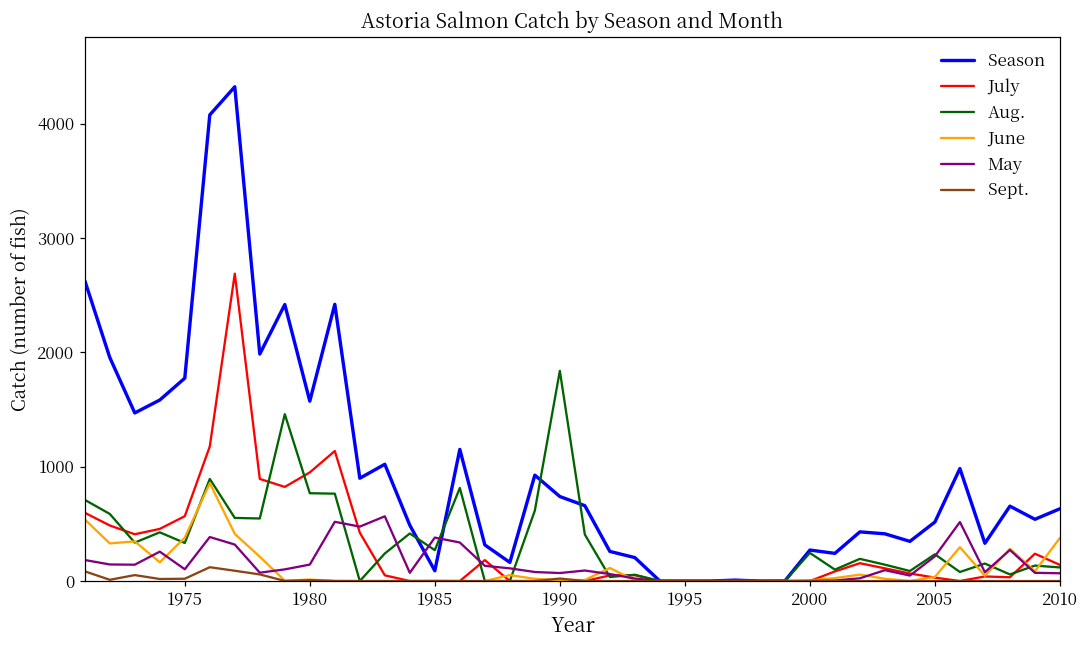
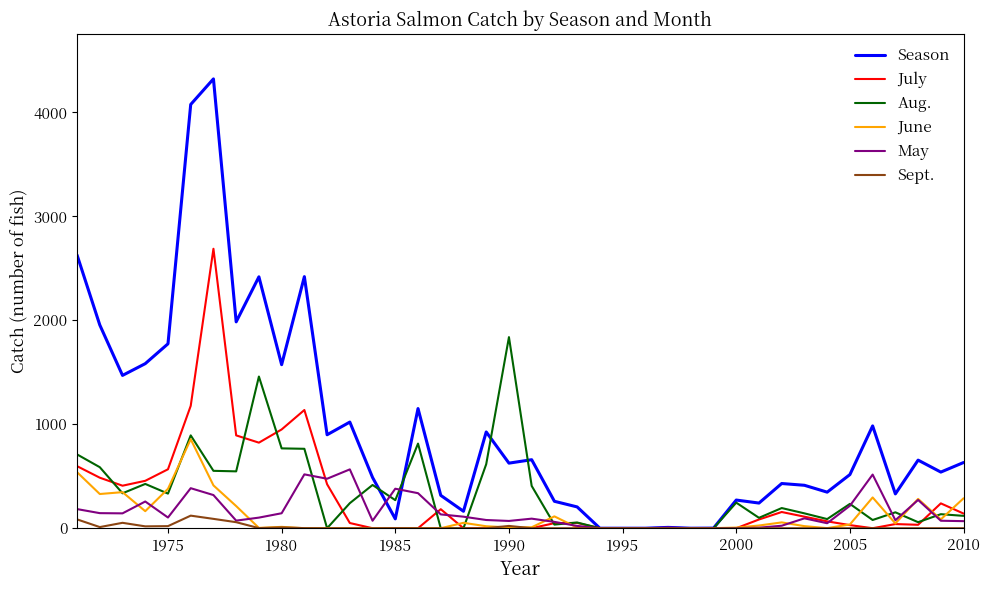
Season, 1990: 740 -> 630
June, 2010: 380 -> 290
